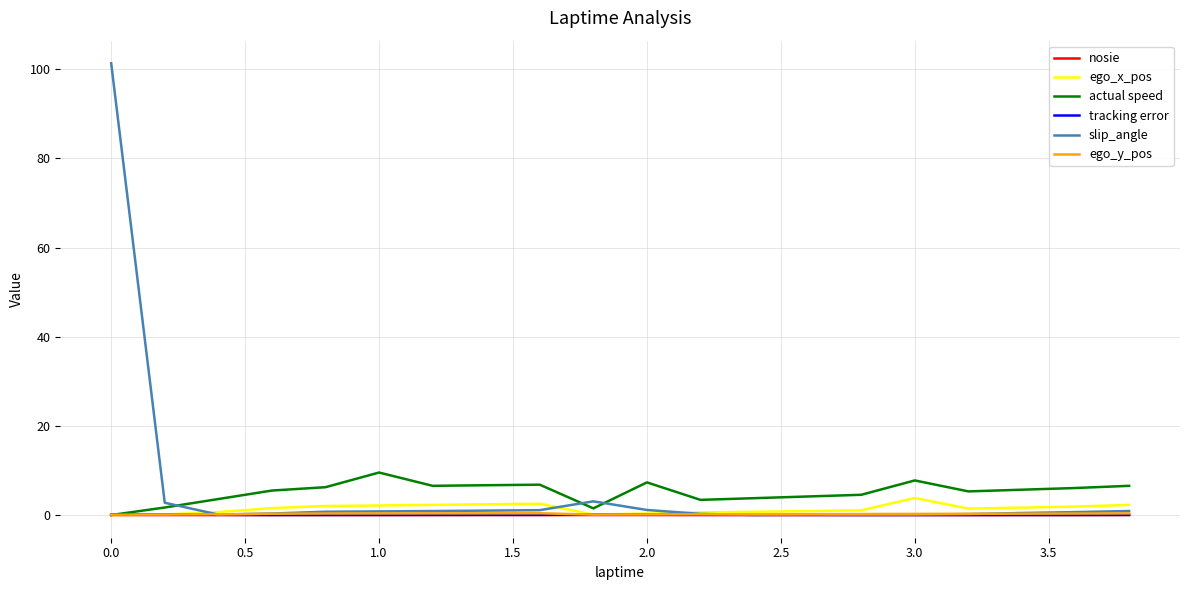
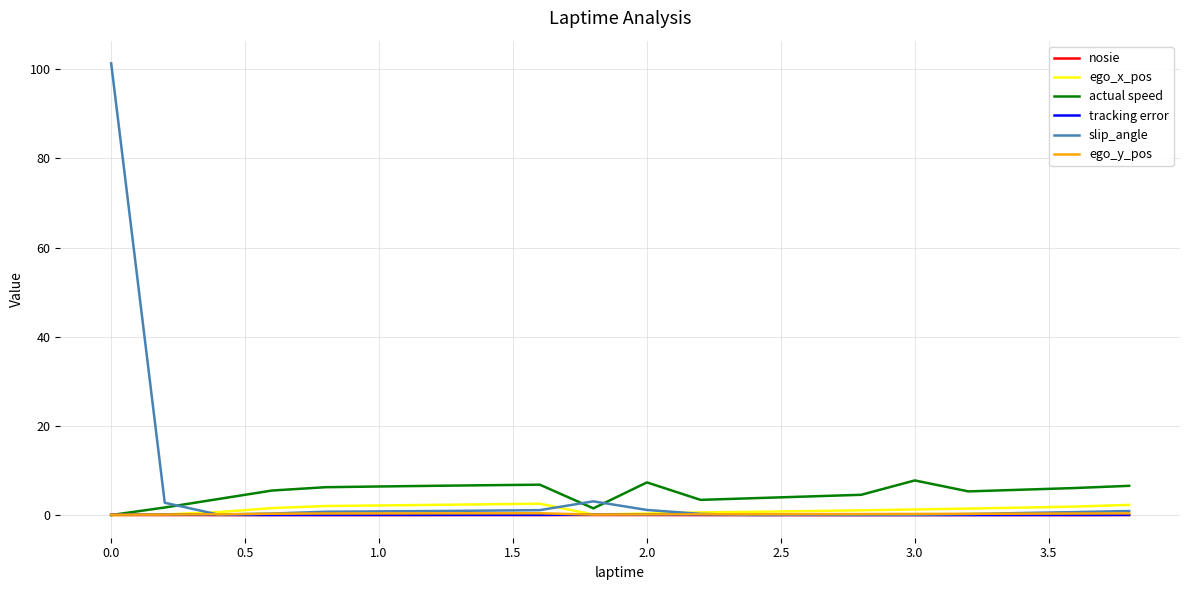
actual speed, 1.0: 10 -> 6
ego_x_pos, 3.0: 4 -> 1
